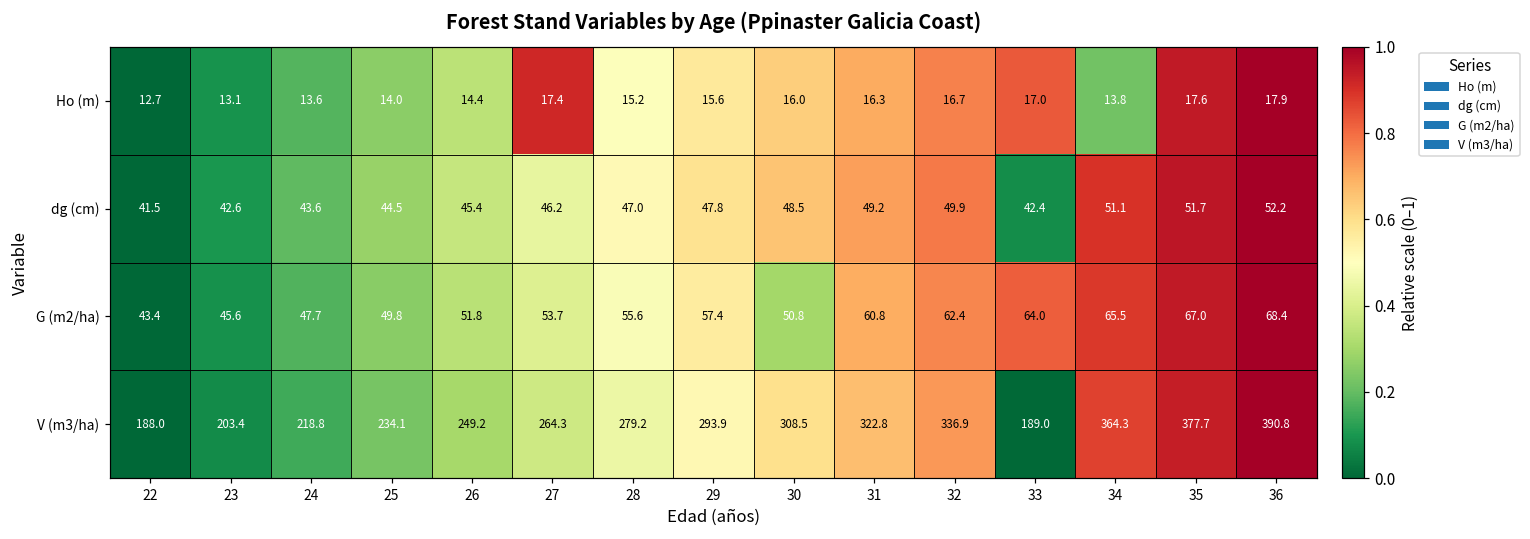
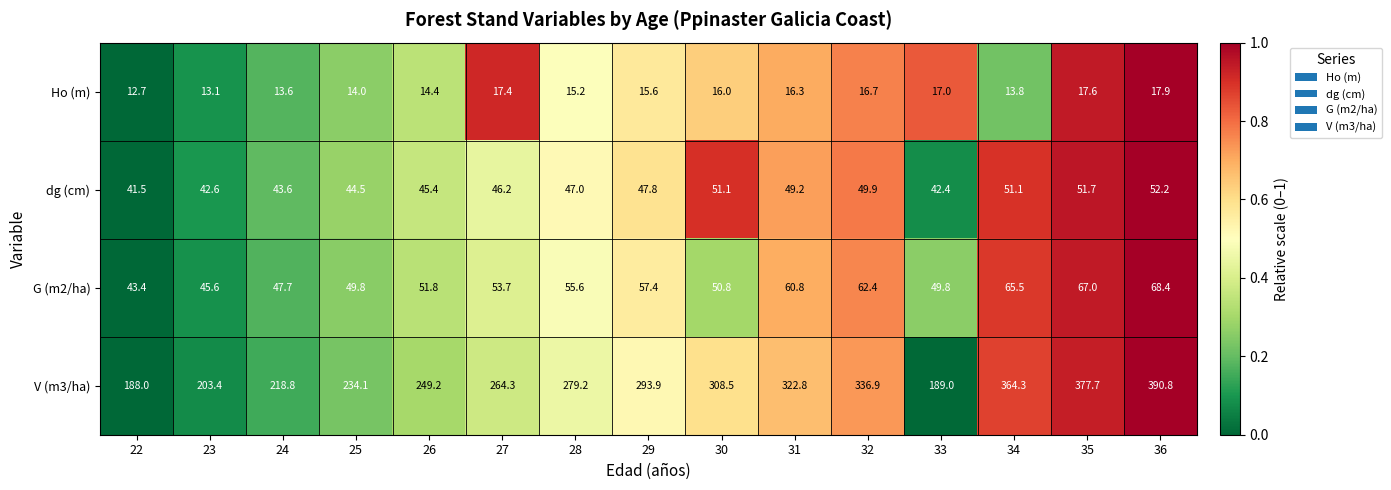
dg (cm), 30: 48.5 -> 51.1
G (m2/ha), 33: 64.0 -> 49.8
